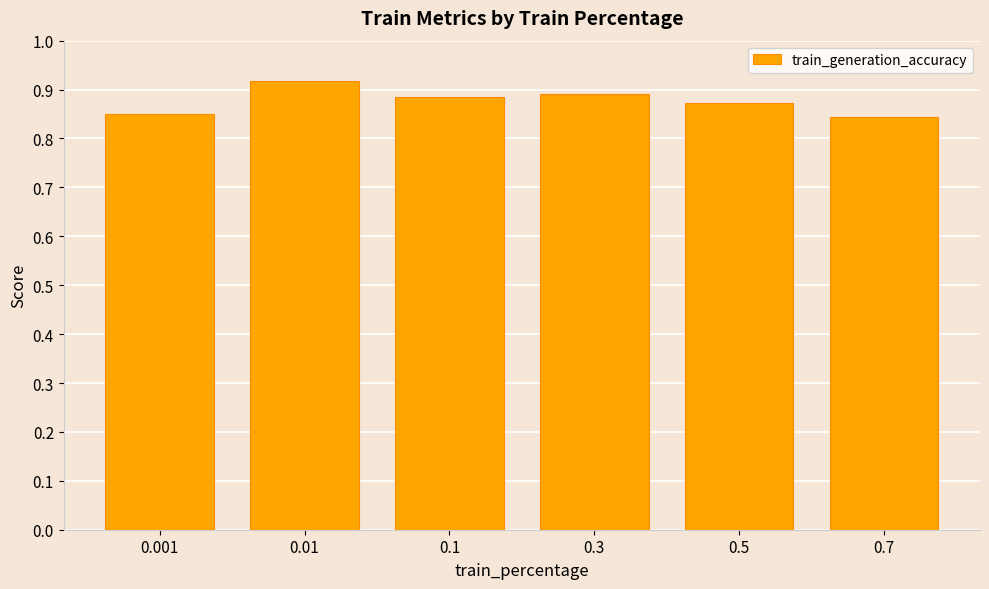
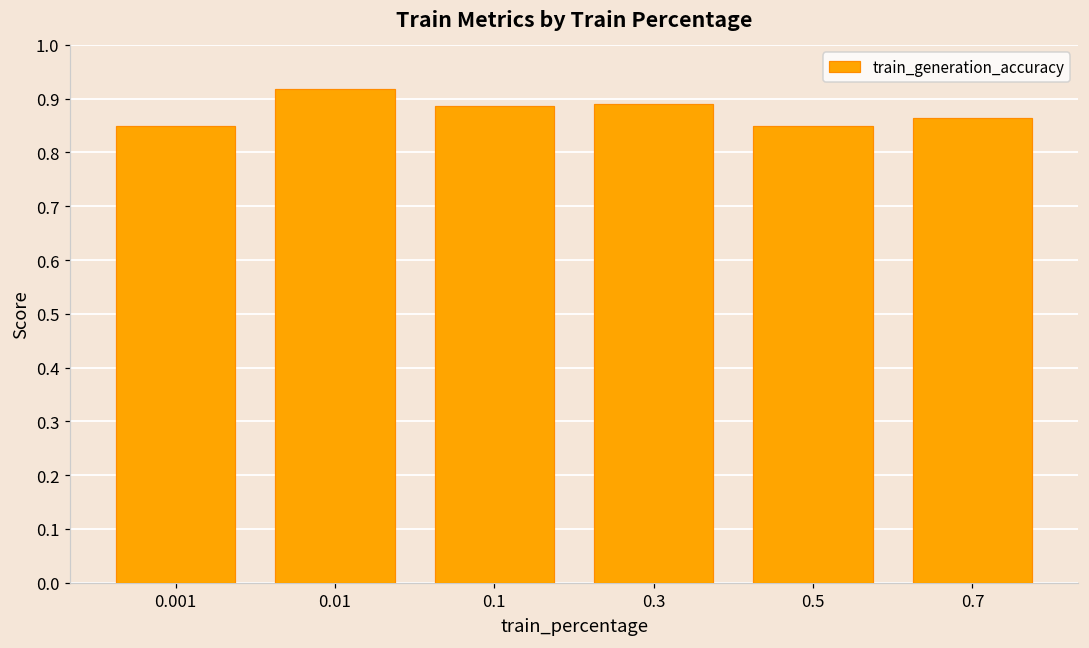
0.5: 0.87 -> 0.85
0.7: 0.84 -> 0.86
